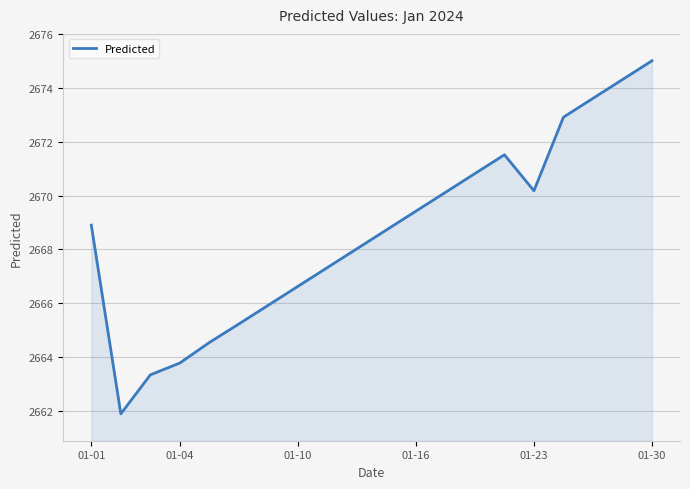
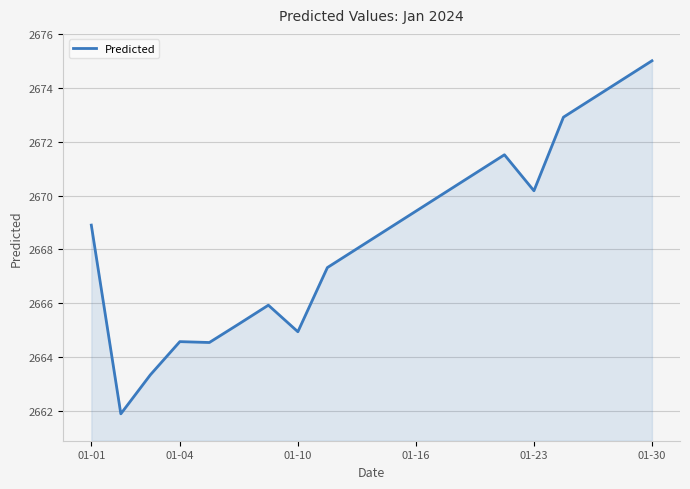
01-04: 2663.8 -> 2664.6
01-10: 2666.6 -> 2664.9
